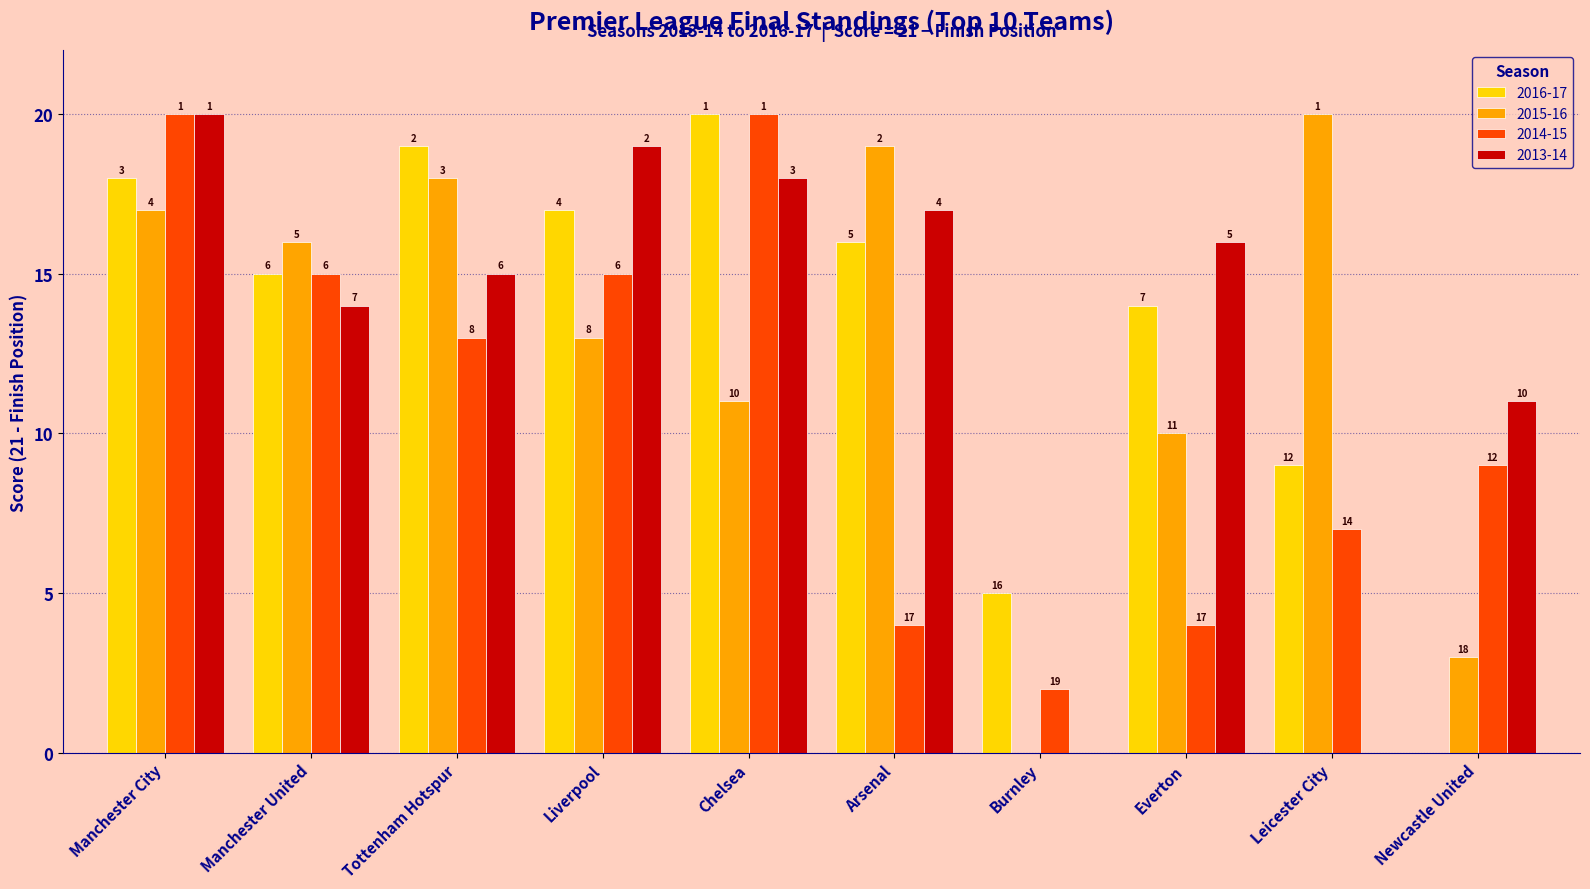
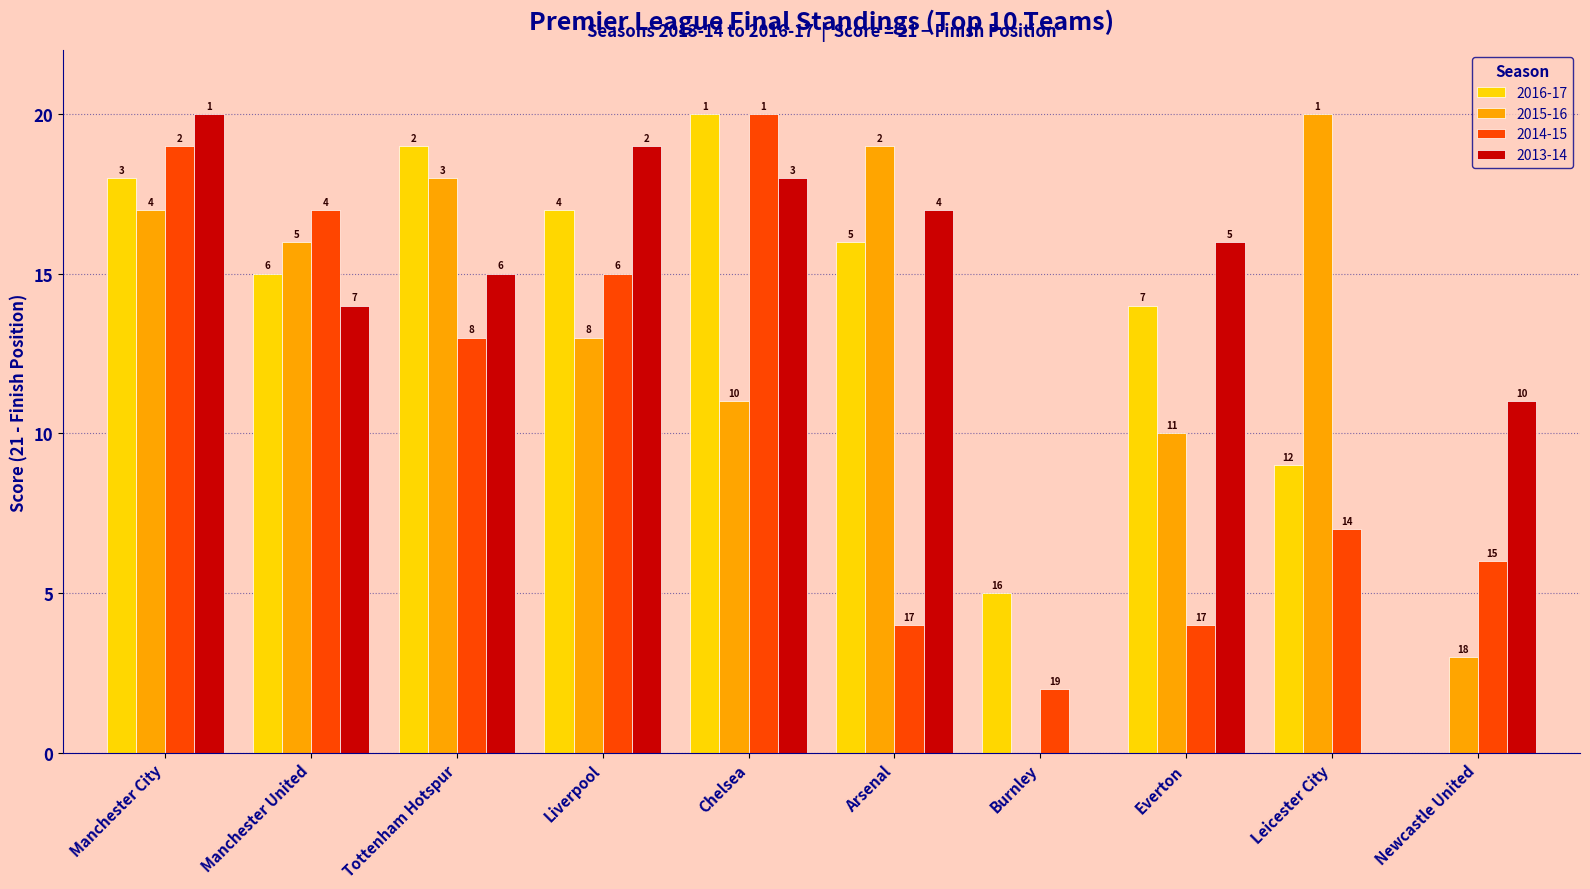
2014-15, Manchester City: 1 -> 2
2014-15, Manchester United: 6 -> 4
2014-15, Newcastle United: 12 -> 15
